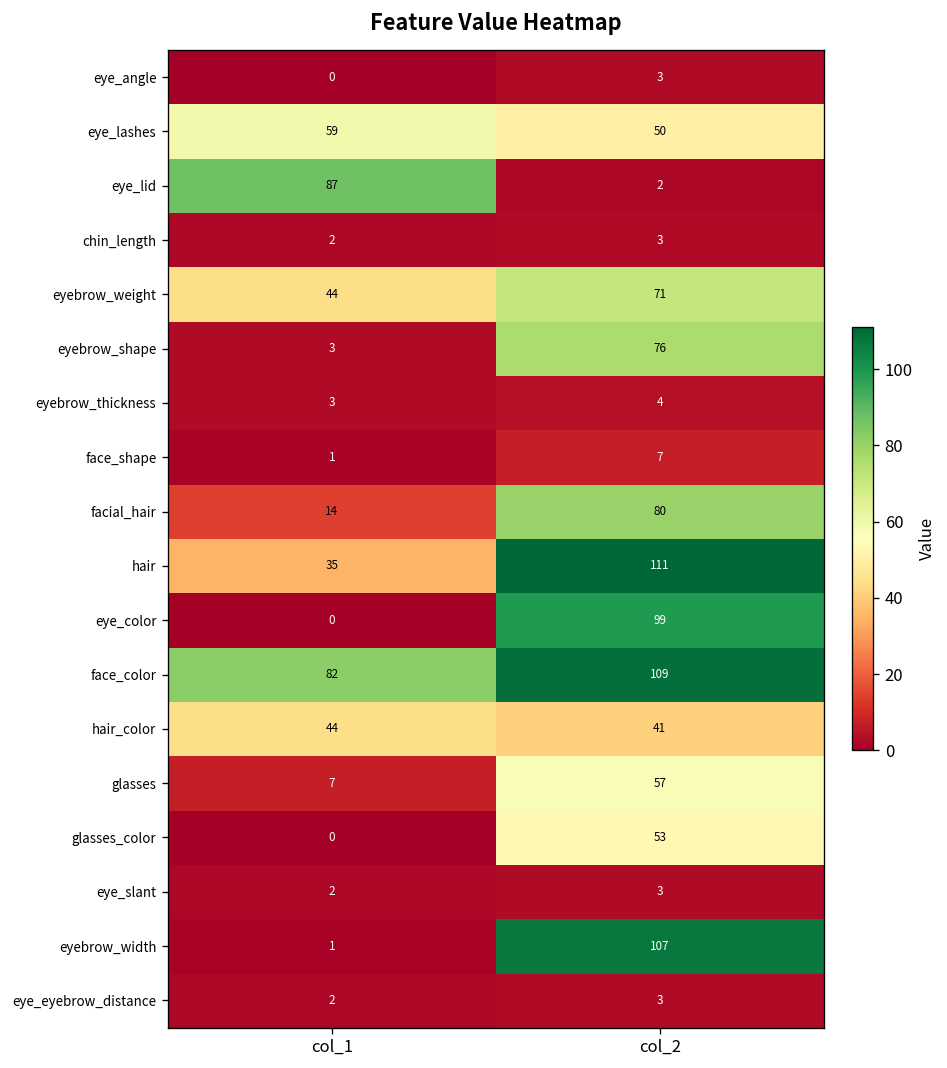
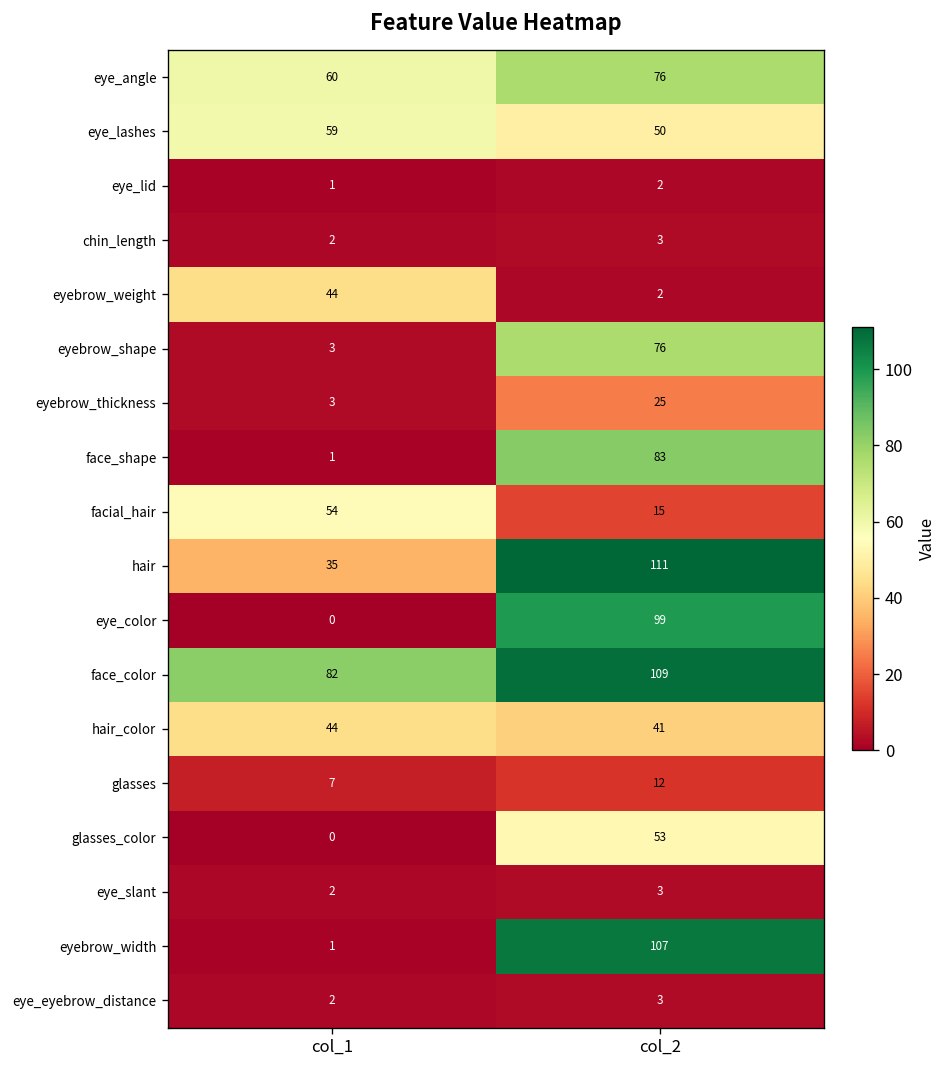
eye_angle, col_1: 0 -> 60
eye_angle, col_2: 3 -> 76
eye_lid, col_1: 87 -> 1
eyebrow_weight, col_2: 71 -> 2
eyebrow_thickness, col_2: 4 -> 25
face_shape, col_2: 7 -> 83
facial_hair, col_1: 14 -> 54
facial_hair, col_2: 80 -> 15
glasses, col_2: 57 -> 12
